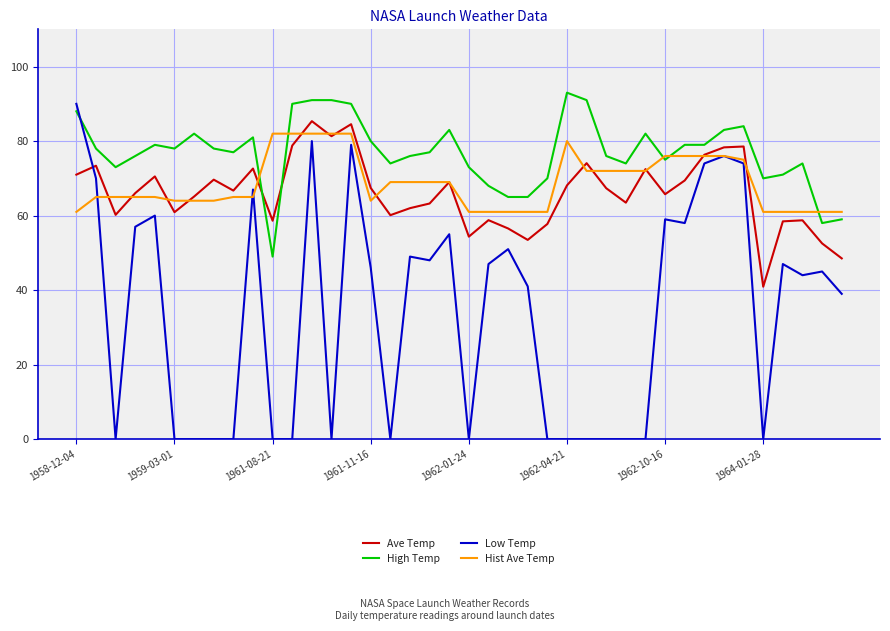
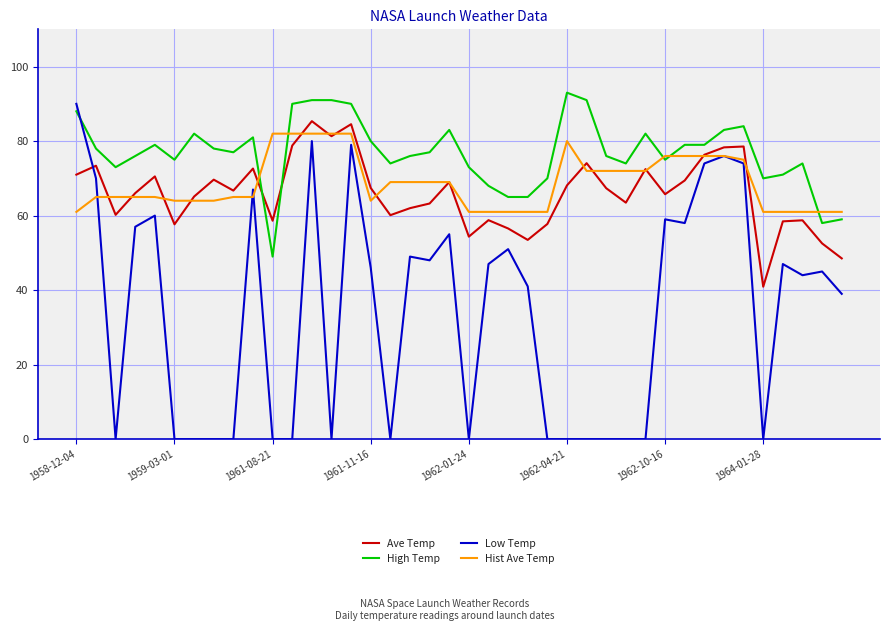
Ave Temp, 1959-03-01: 61 -> 58
High Temp, 1959-03-01: 78 -> 75
